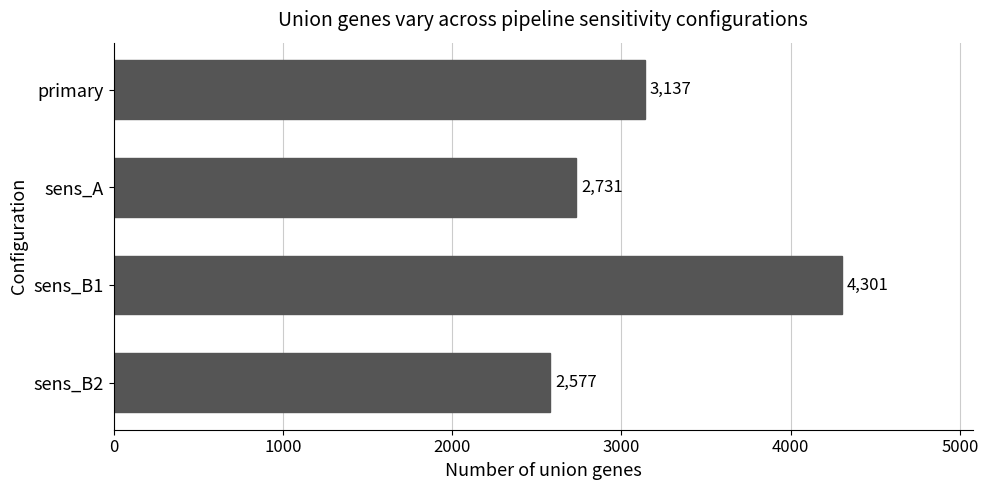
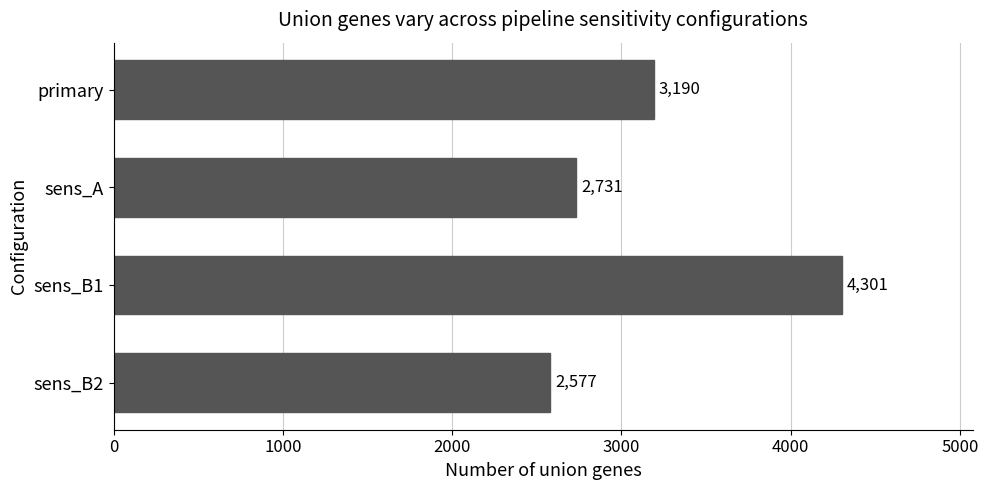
primary: 3,137 -> 3,190
